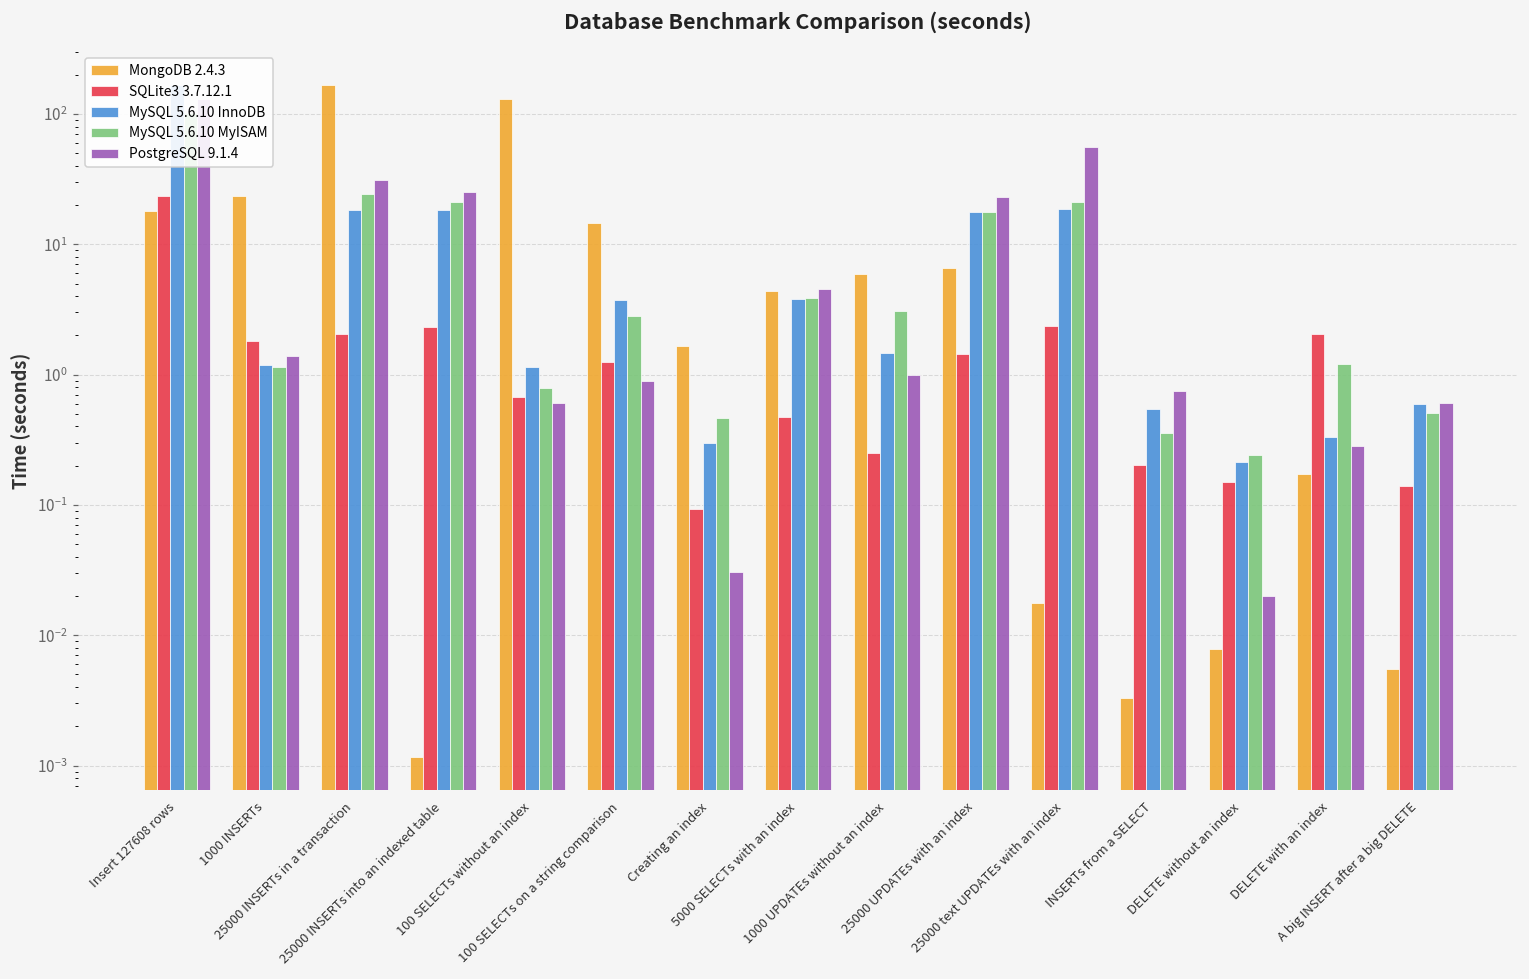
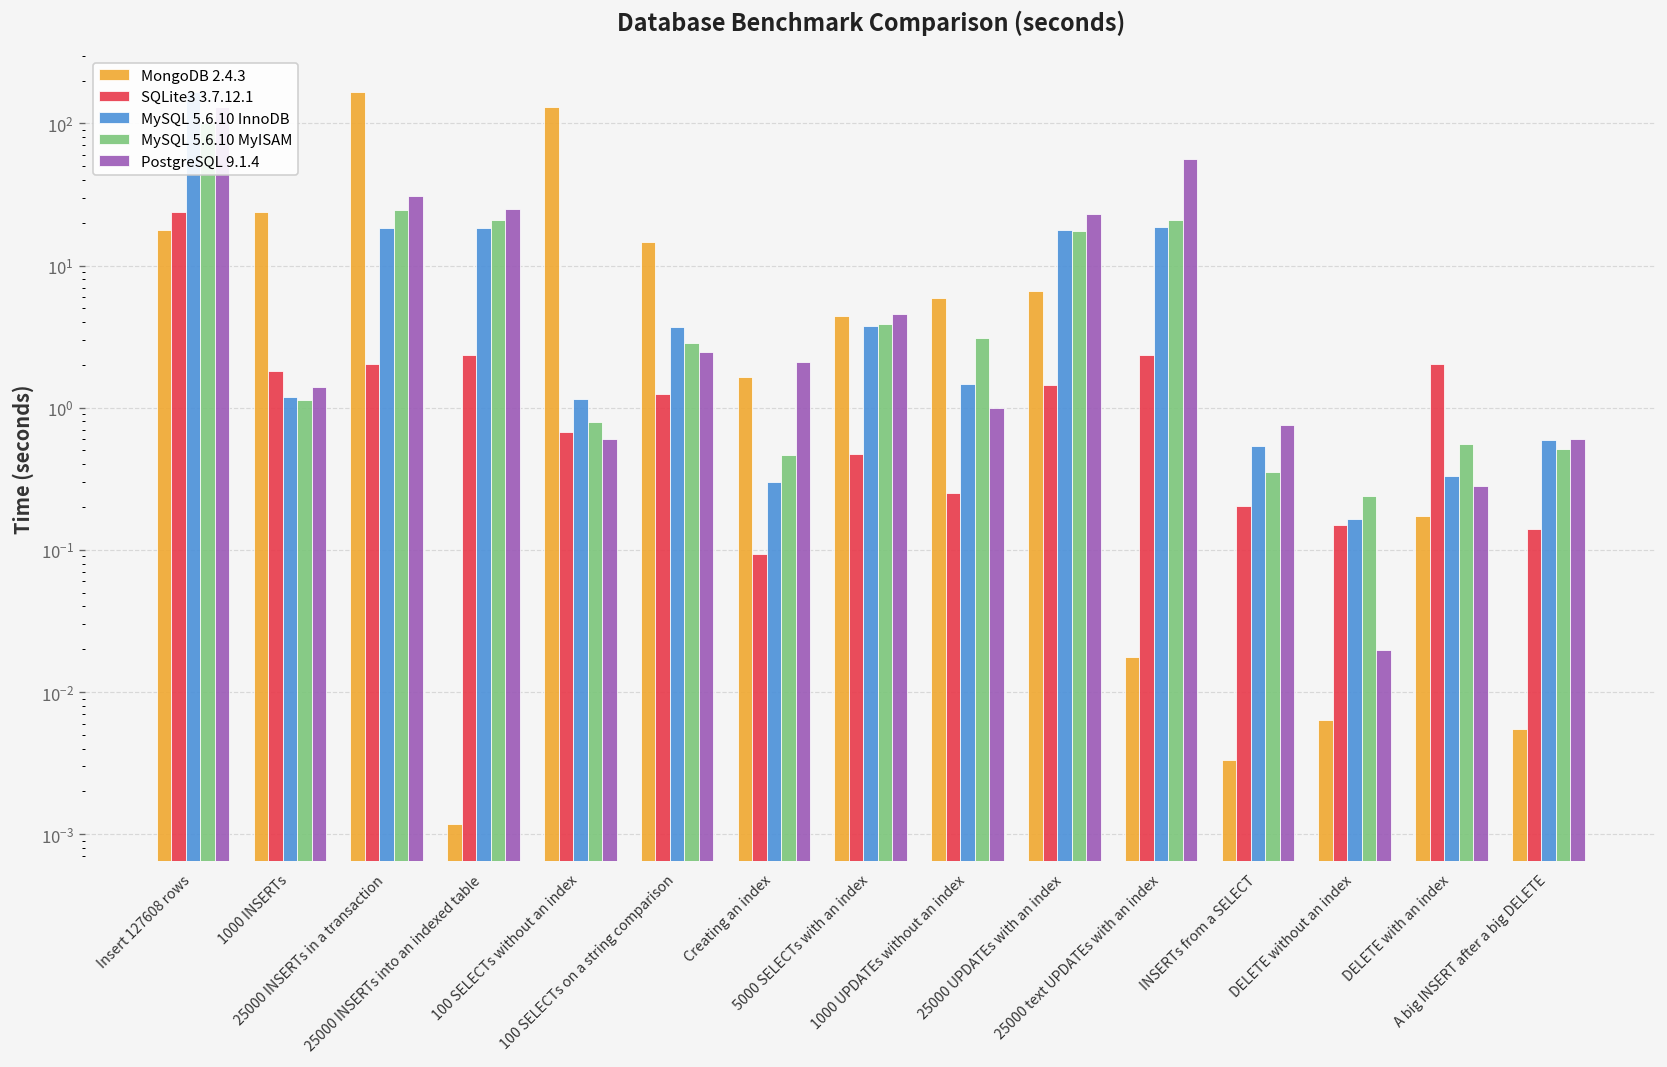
PostgreSQL 9.1.4, 100 SELECTs on a string comparison: 0.9 -> 2.5
PostgreSQL 9.1.4, Creating an index: 0.031 -> 2.1
MongoDB 2.4.3, DELETE without an index: 0.008 -> 0.006
MySQL 5.6.10 InnoDB, DELETE without an index: 0.21 -> 0.16
MySQL 5.6.10 MyISAM, DELETE with an index: 1.2 -> 0.6
